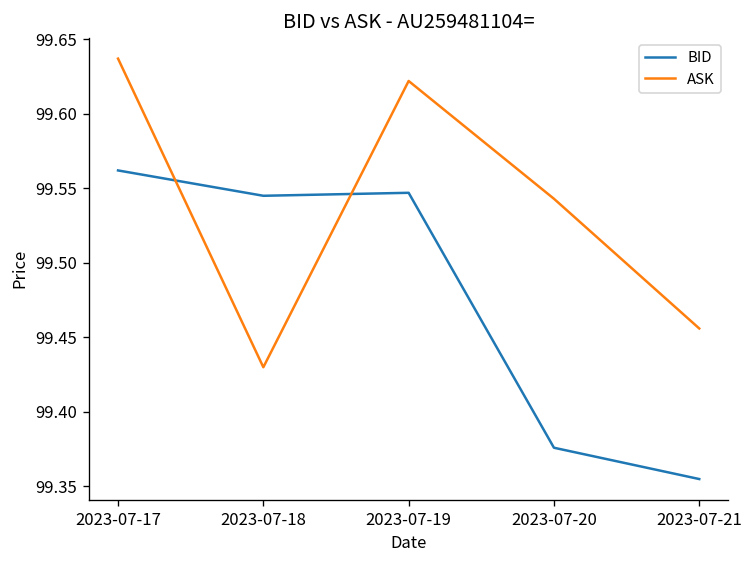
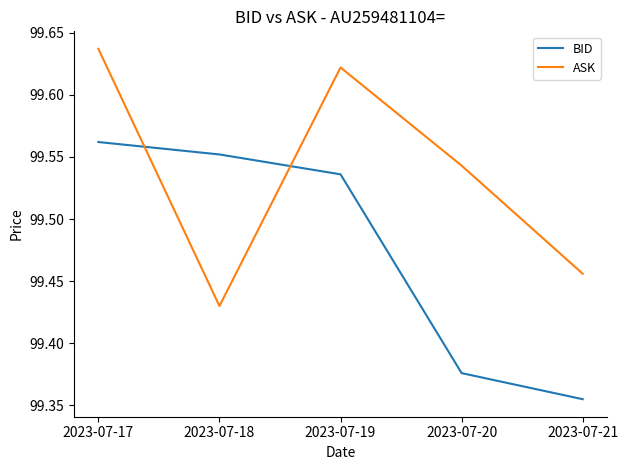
BID, 2023-07-18: 99.545 -> 99.552
BID, 2023-07-19: 99.547 -> 99.536
